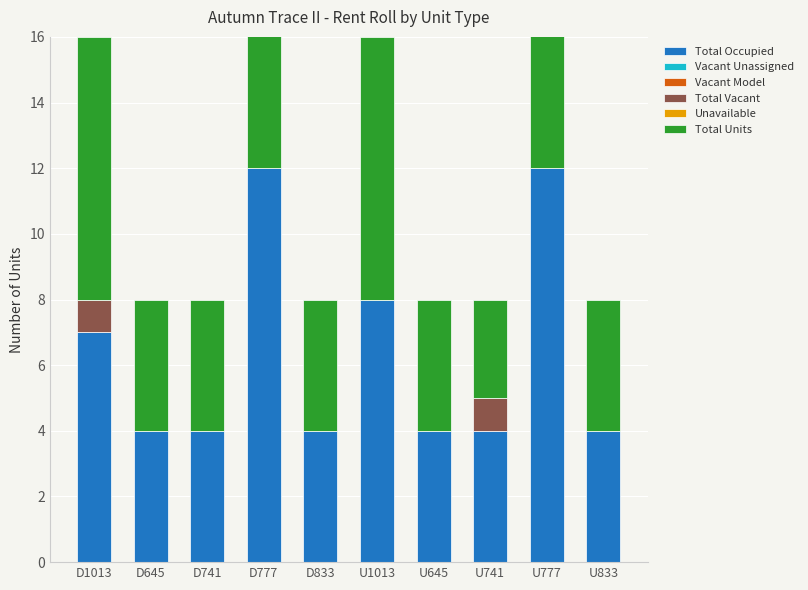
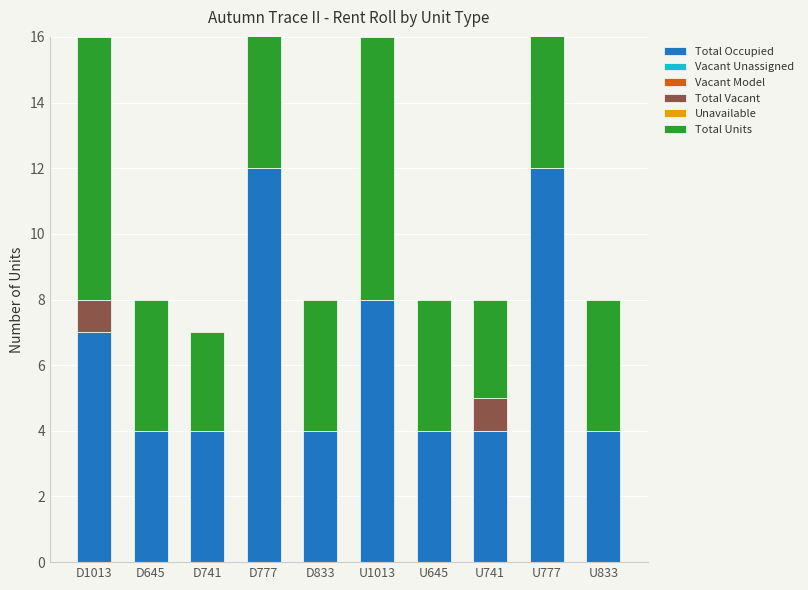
Total Units, D741: 4 -> 3
